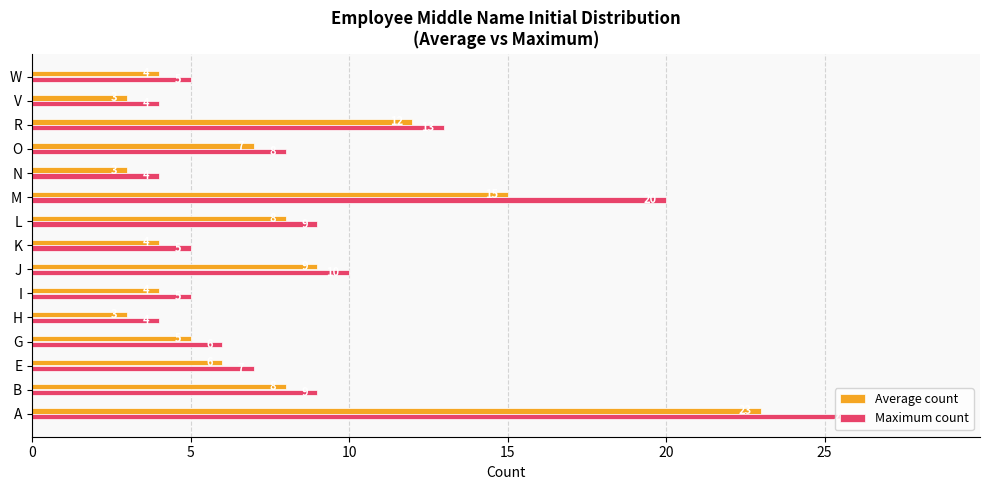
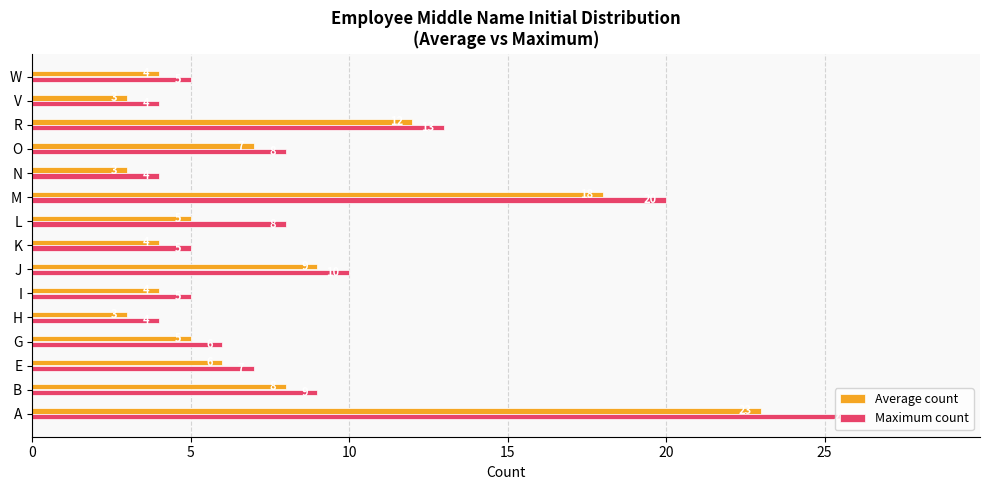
Average count, M: 15 -> 18
Average count, L: 8 -> 5
Maximum count, L: 9 -> 8
